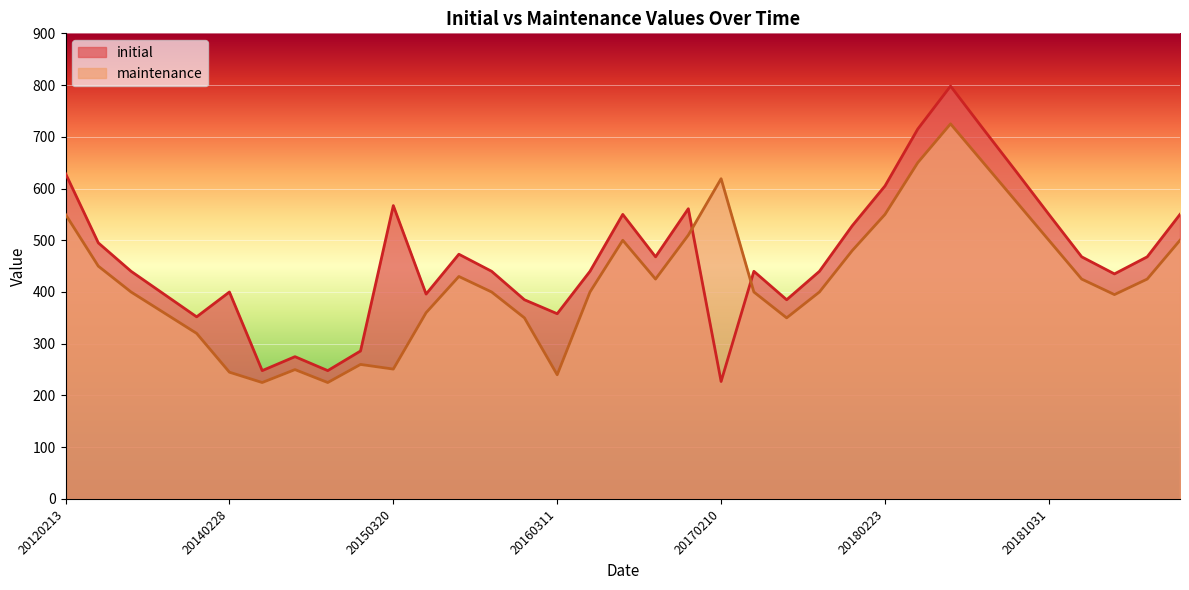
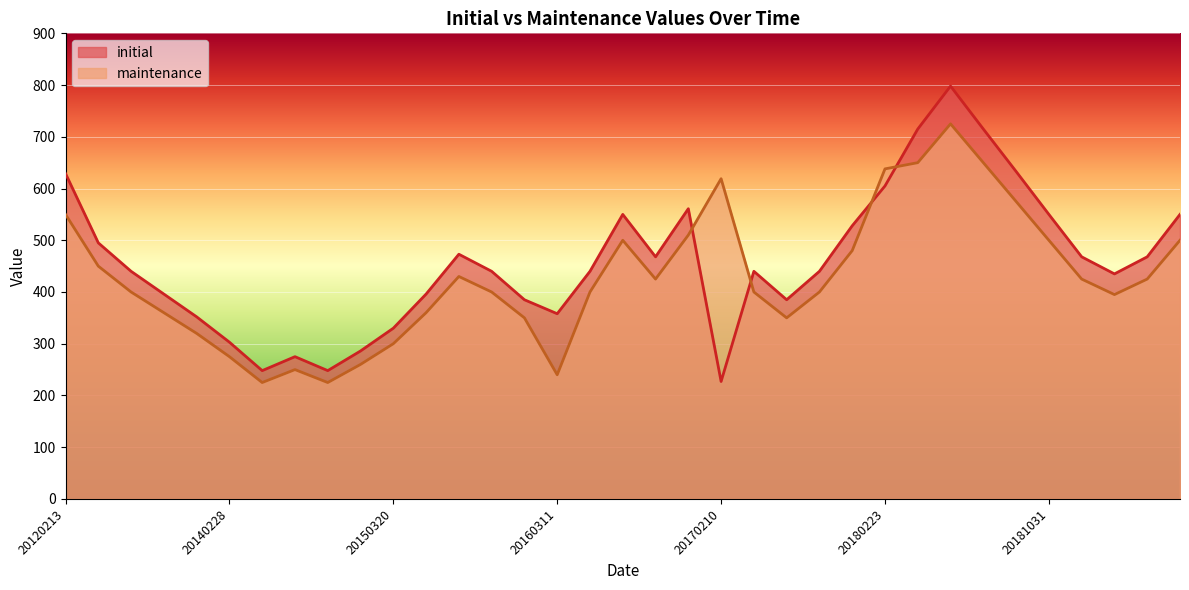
initial, 20140228: 400 -> 300
maintenance, 20140228: 250 -> 280
initial, 20150320: 570 -> 330
maintenance, 20150320: 250 -> 300
maintenance, 20180223: 550 -> 640
